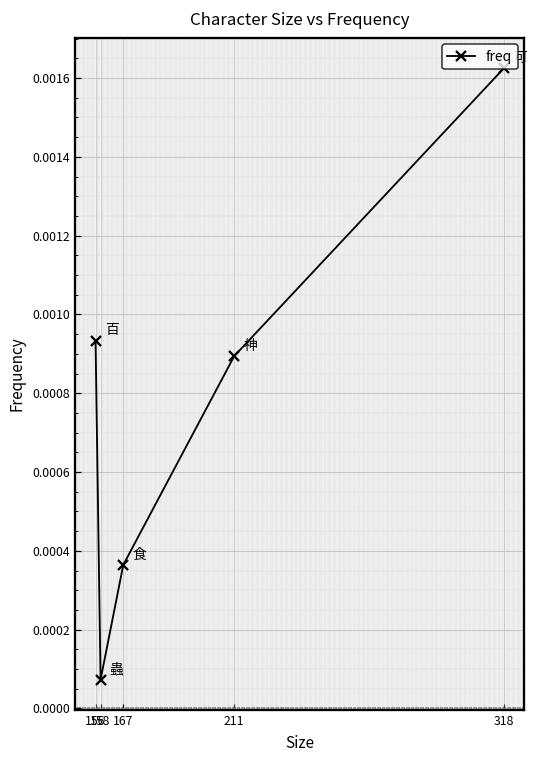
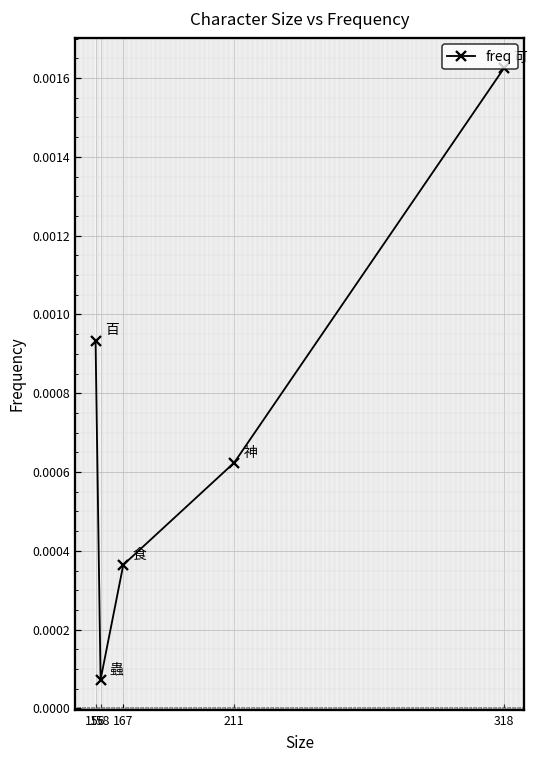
211: 0.00089 -> 0.00062
